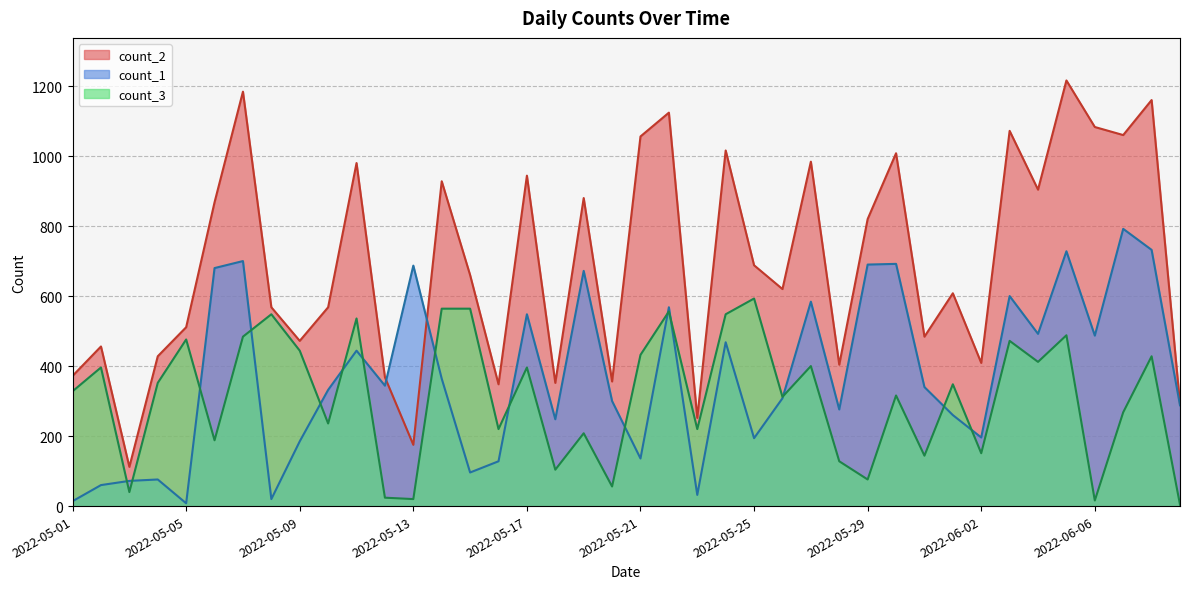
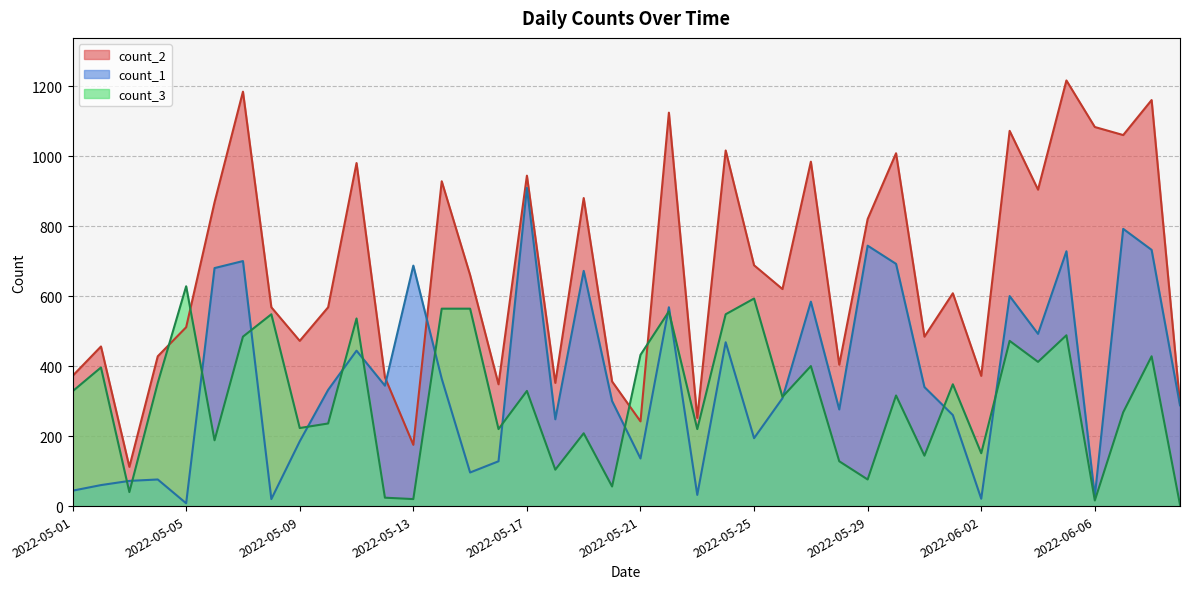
count_1, 2022-05-01: 10 -> 40
count_3, 2022-05-05: 480 -> 630
count_3, 2022-05-09: 440 -> 220
count_1, 2022-05-17: 550 -> 910
count_3, 2022-05-17: 400 -> 330
count_2, 2022-05-21: 1060 -> 240
count_1, 2022-05-29: 690 -> 740
count_2, 2022-06-02: 410 -> 370
count_1, 2022-06-02: 200 -> 20
count_1, 2022-06-06: 490 -> 30
